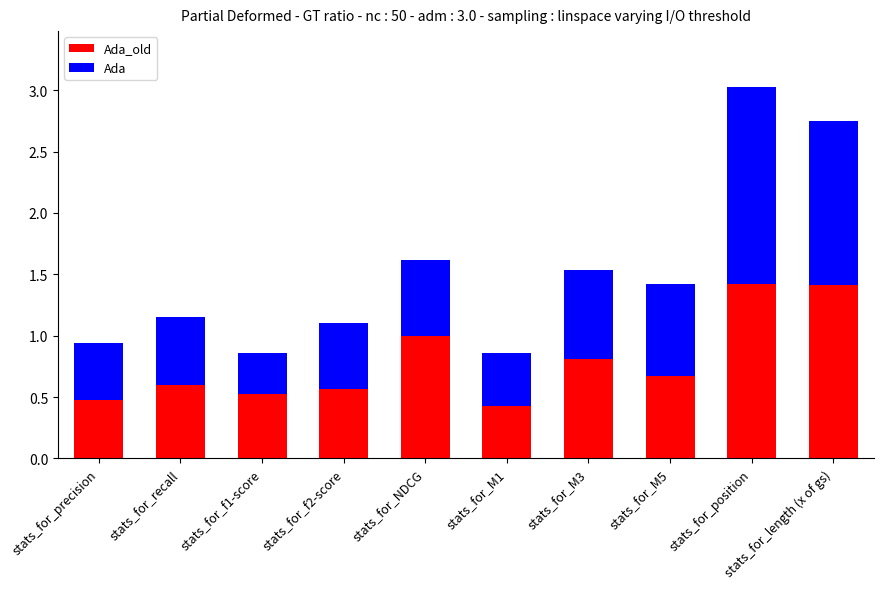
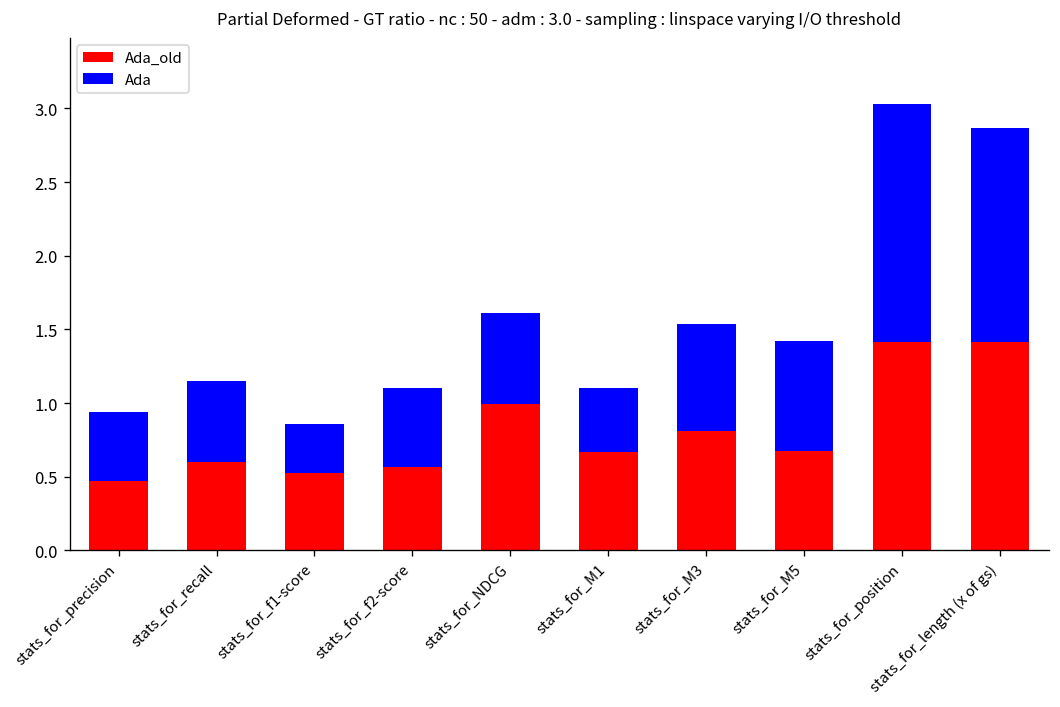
Ada_old, stats_for_M1: 0.43 -> 0.67
Ada, stats_for_length (x of gs): 1.33 -> 1.45
